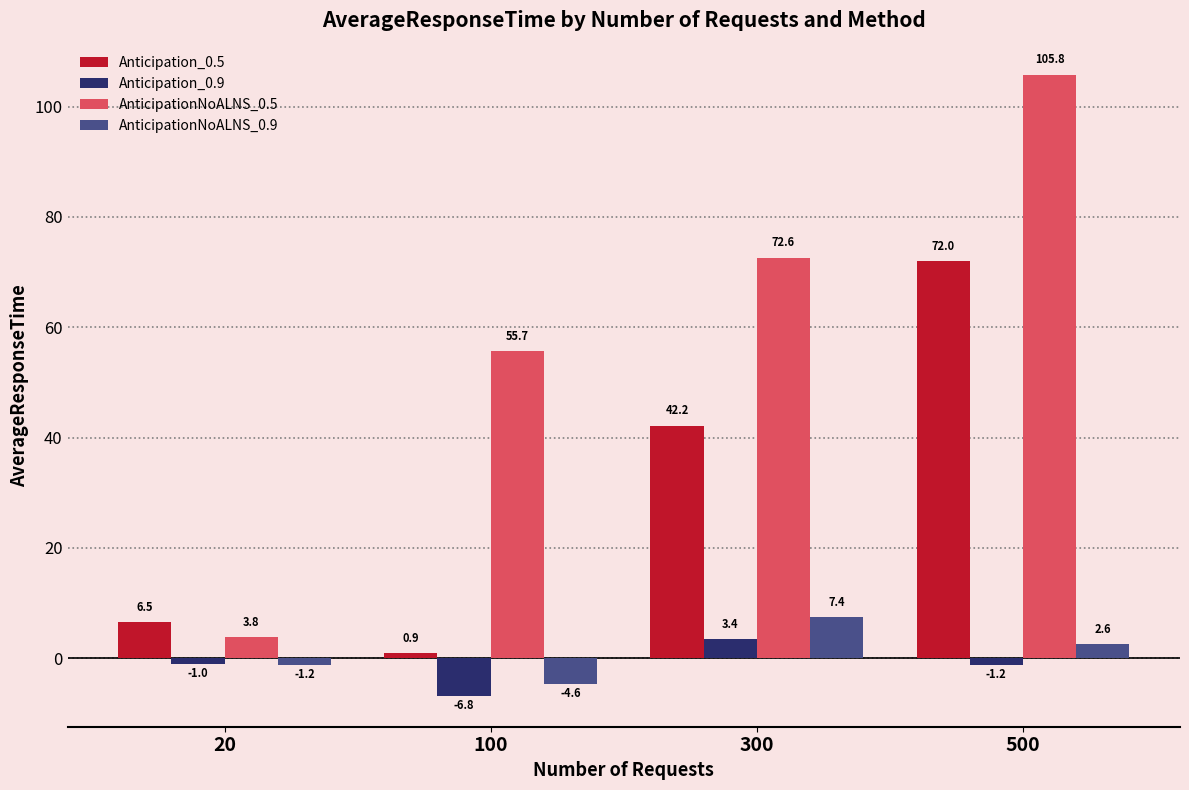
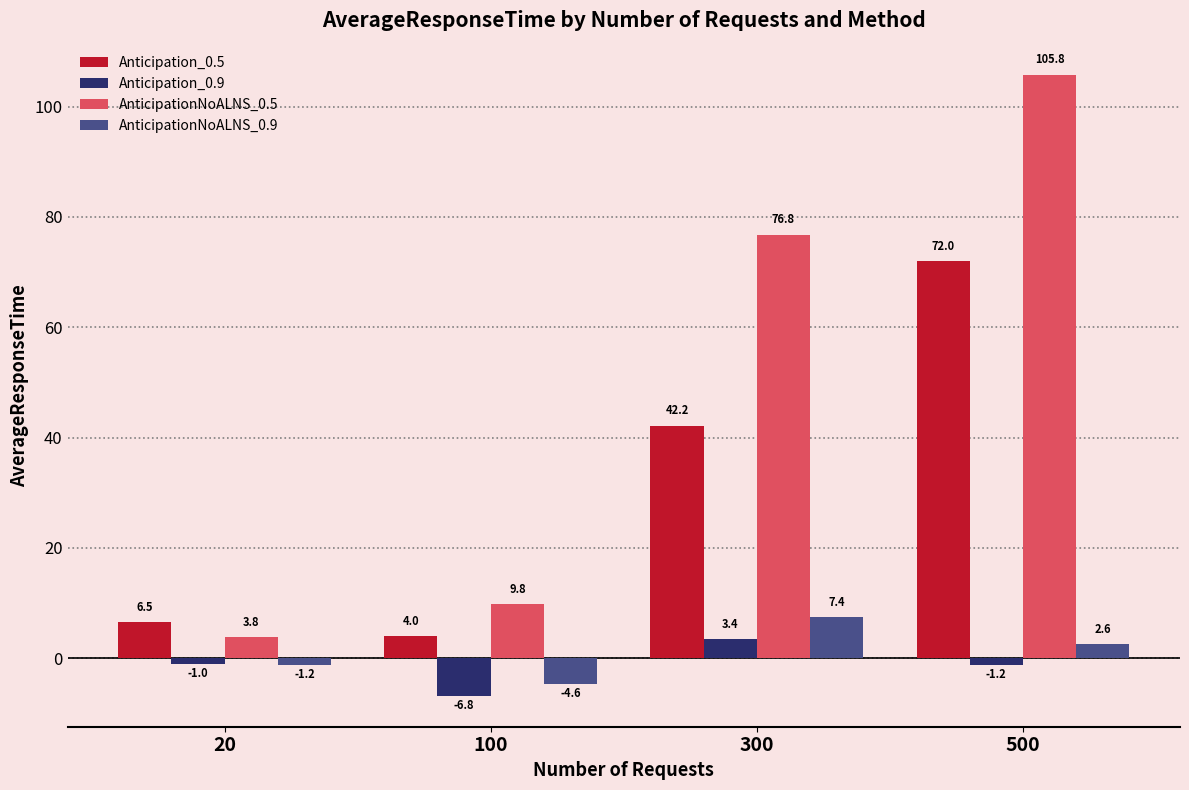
Anticipation_0.5, 100: 0.9 -> 4.0
AnticipationNoALNS_0.5, 100: 55.7 -> 9.8
AnticipationNoALNS_0.5, 300: 72.6 -> 76.8
